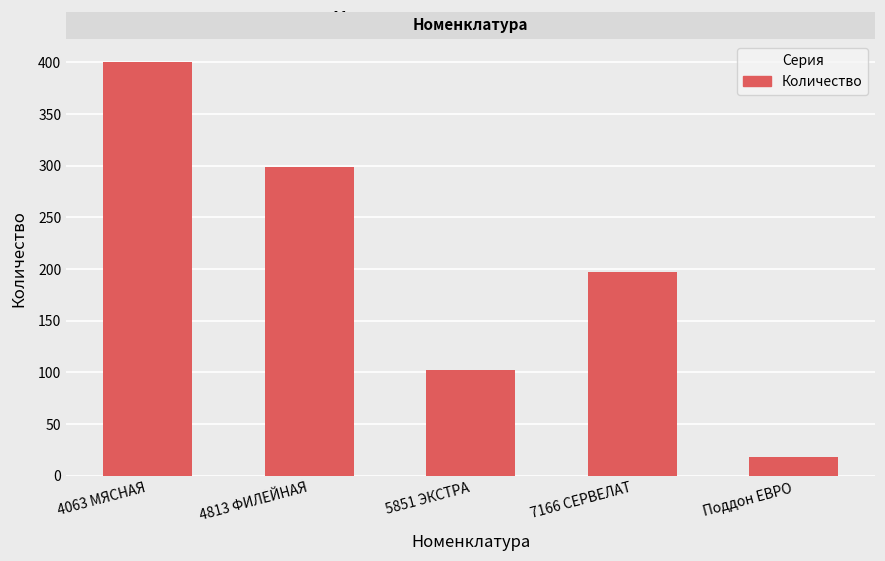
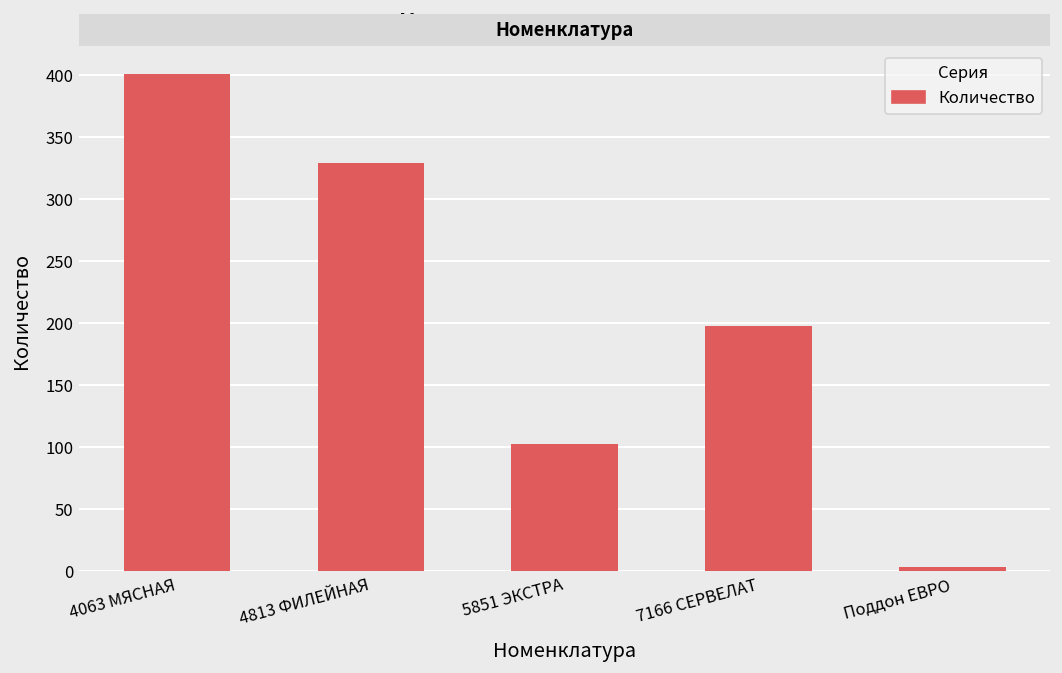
4813 ФИЛЕЙНАЯ: 299 -> 329
Поддон ЕВРО: 18 -> 3
